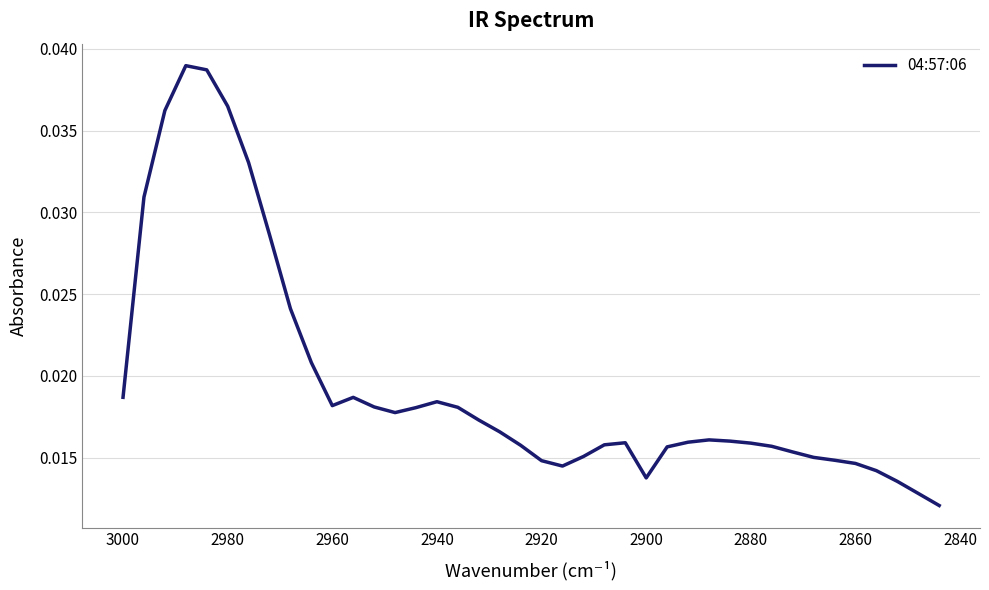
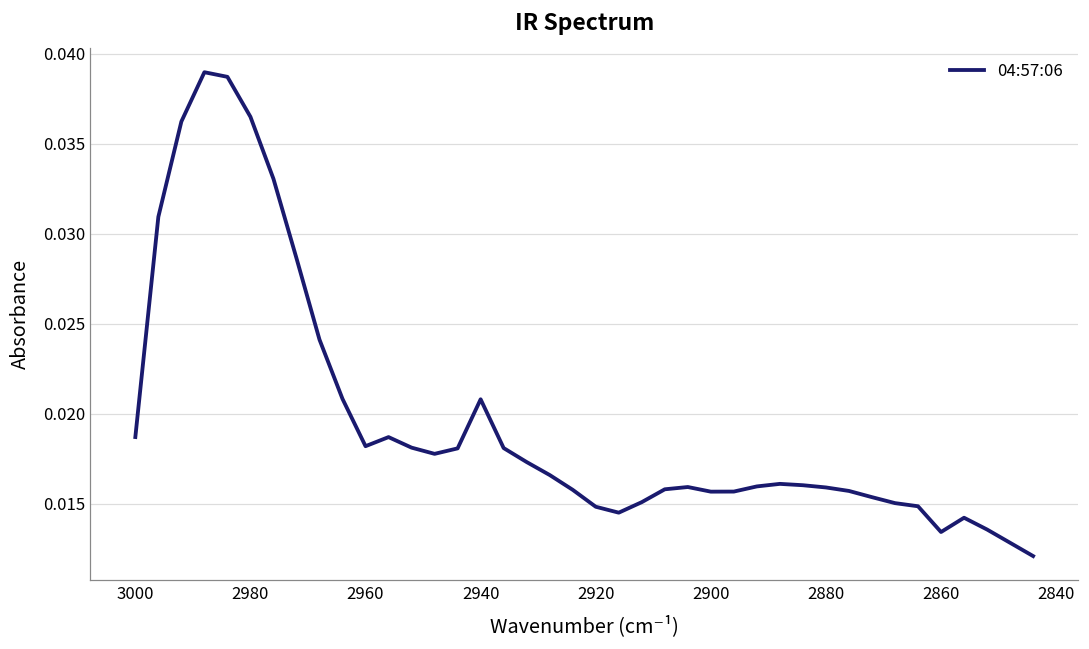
2940: 0.0184 -> 0.0208
2900: 0.0138 -> 0.0157
2860: 0.0147 -> 0.0134
